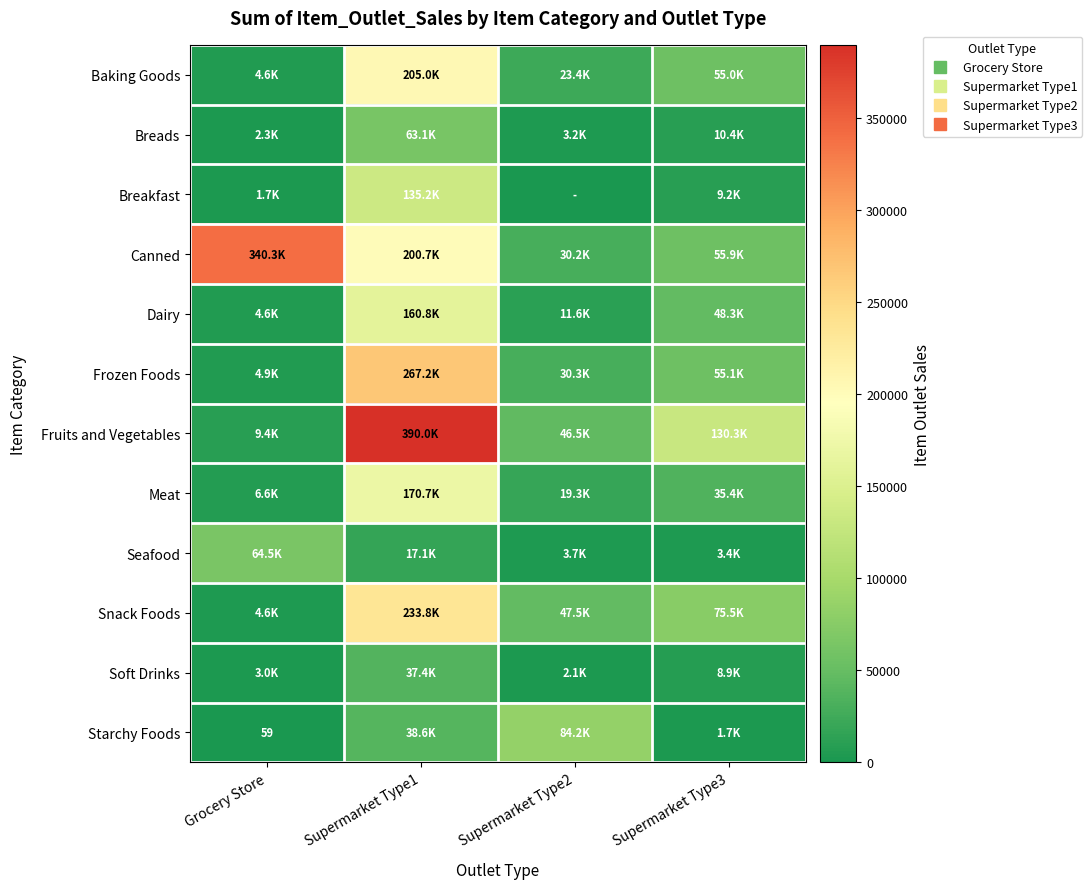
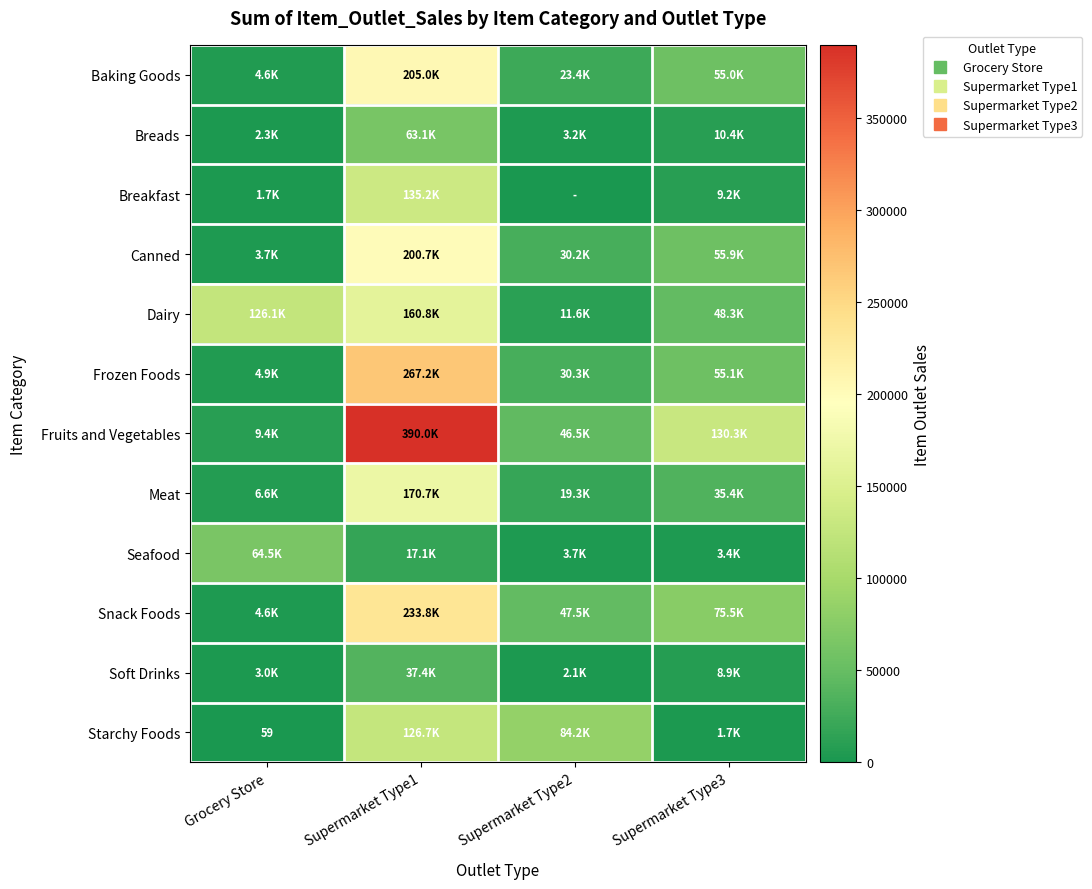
Canned, Grocery Store: 340.3K -> 3.7K
Dairy, Grocery Store: 4.6K -> 126.1K
Starchy Foods, Supermarket Type1: 38.6K -> 126.7K
